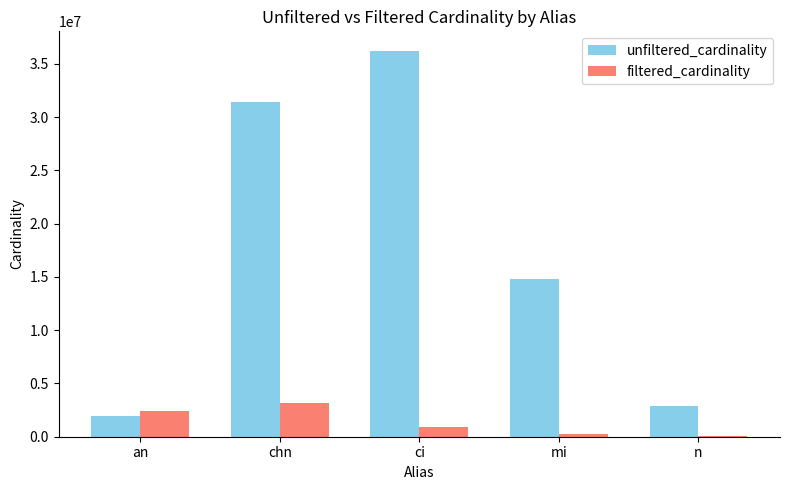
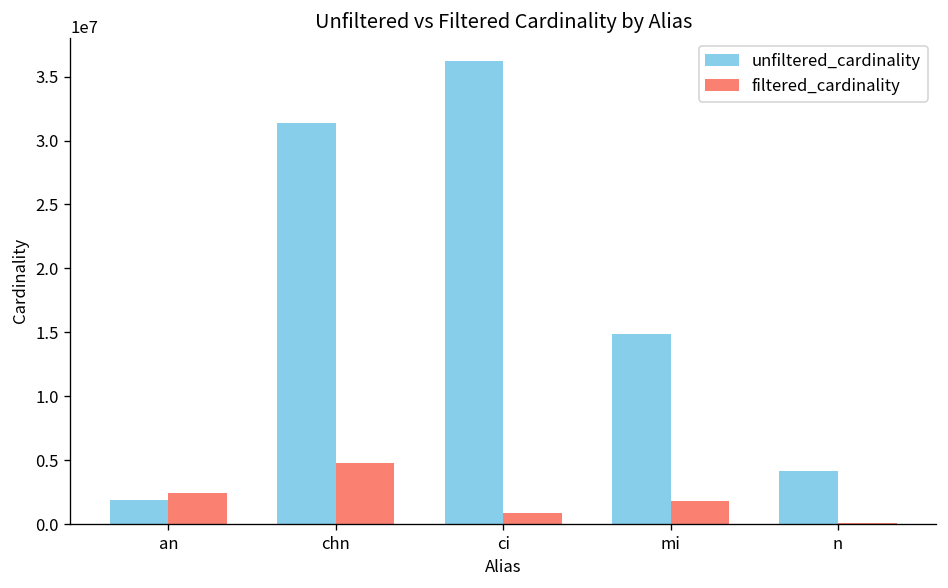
filtered_cardinality, chn: 3100000 -> 4800000
filtered_cardinality, mi: 300000 -> 1800000
unfiltered_cardinality, n: 2900000 -> 4200000
